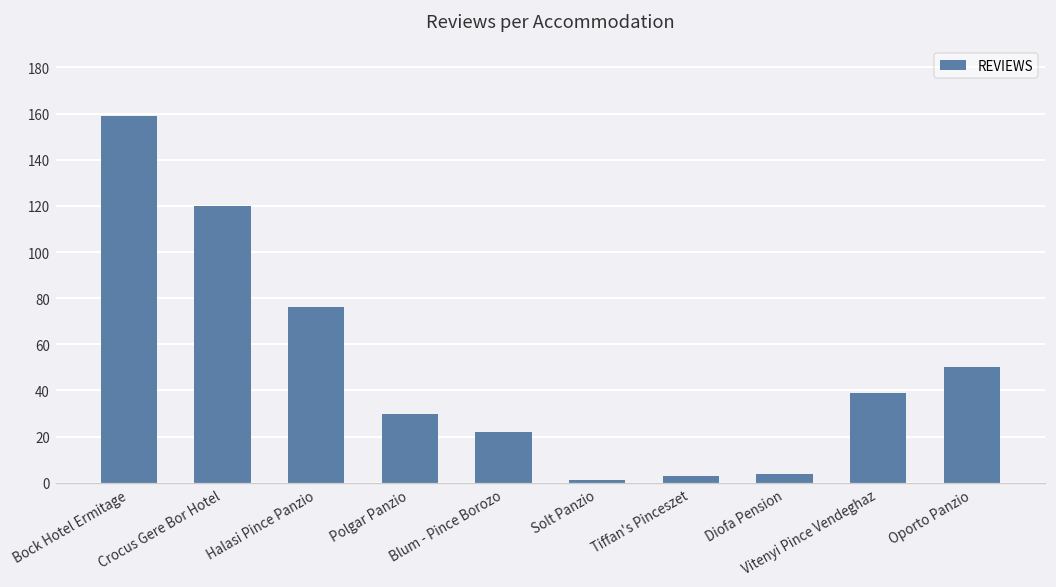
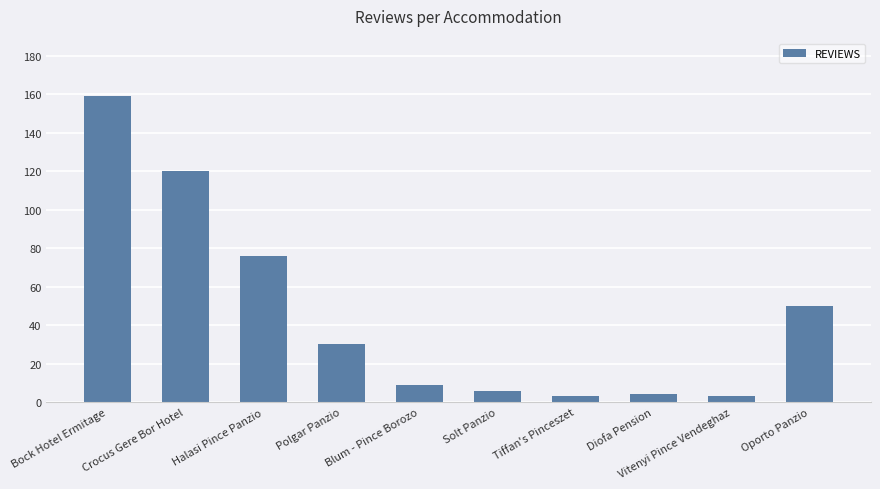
Blum - Pince Borozo: 22 -> 9
Solt Panzio: 1 -> 6
Vitenyi Pince Vendeghaz: 39 -> 3
